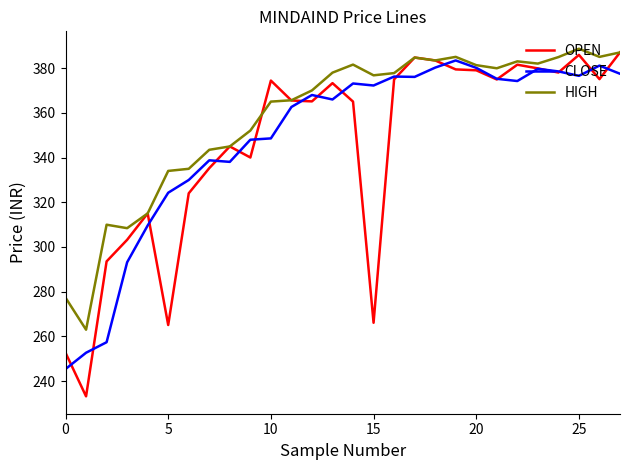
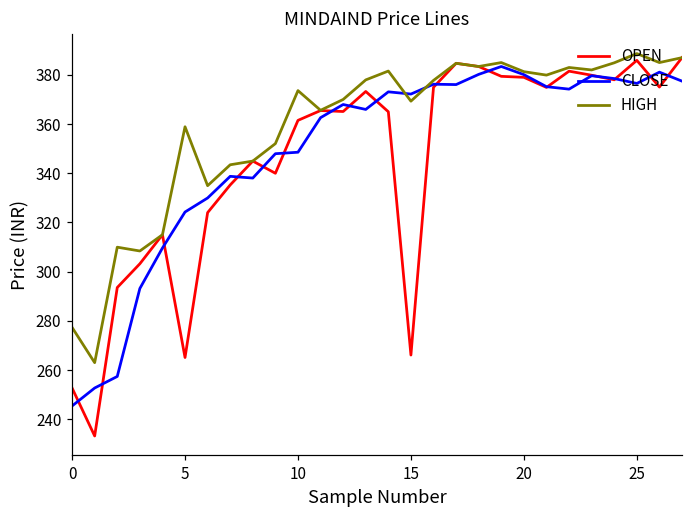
HIGH, 5: 334 -> 359
OPEN, 10: 374 -> 362
HIGH, 10: 365 -> 374
HIGH, 15: 377 -> 369
